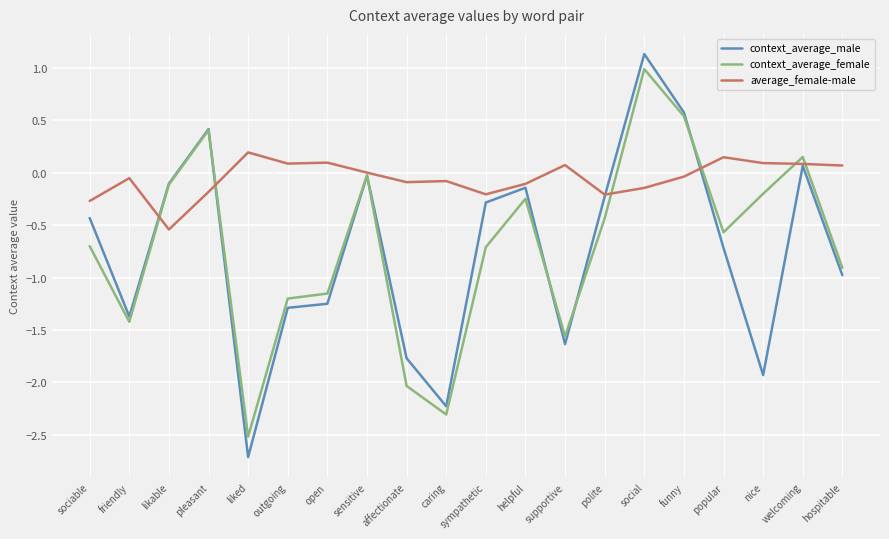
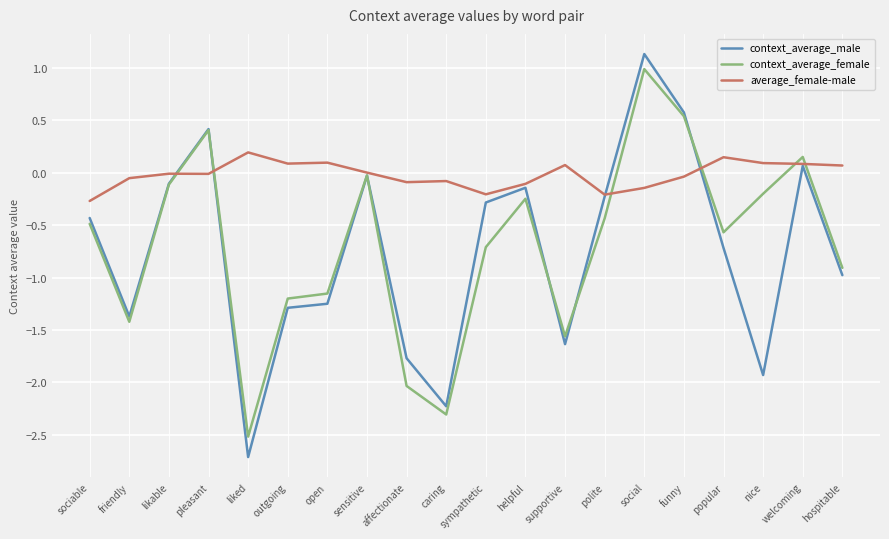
context_average_female, sociable: -0.70 -> -0.49
average_female-male, likable: -0.54 -> -0.01
average_female-male, pleasant: -0.18 -> -0.01
